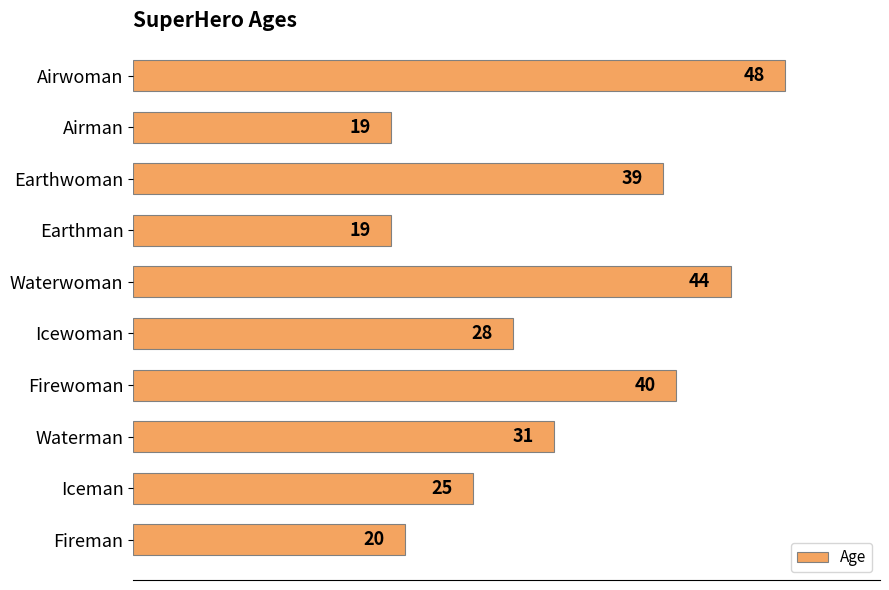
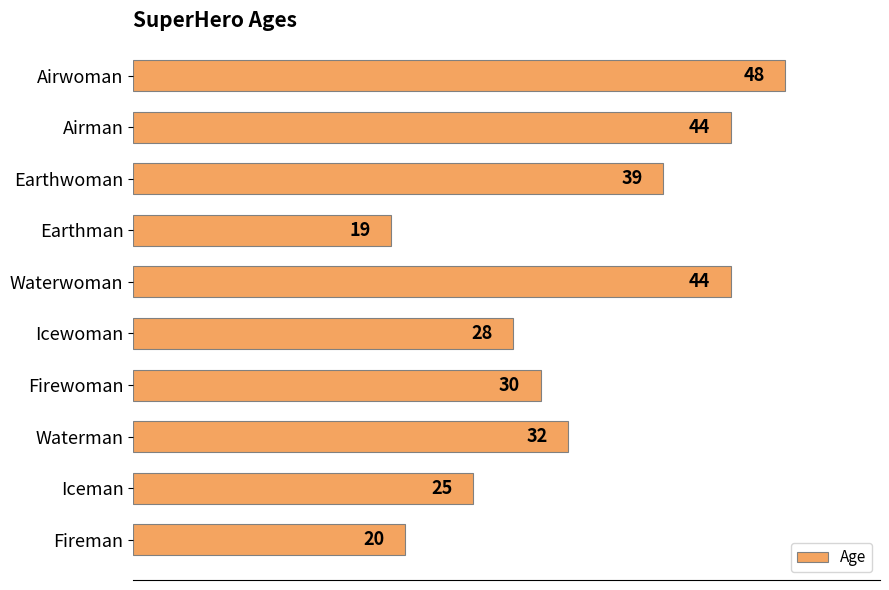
Airman: 19 -> 44
Firewoman: 40 -> 30
Waterman: 31 -> 32
